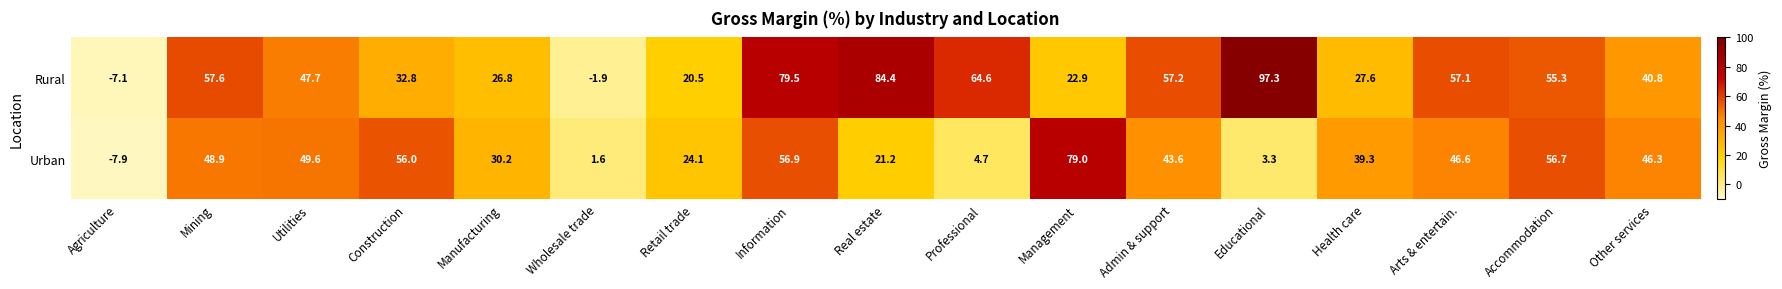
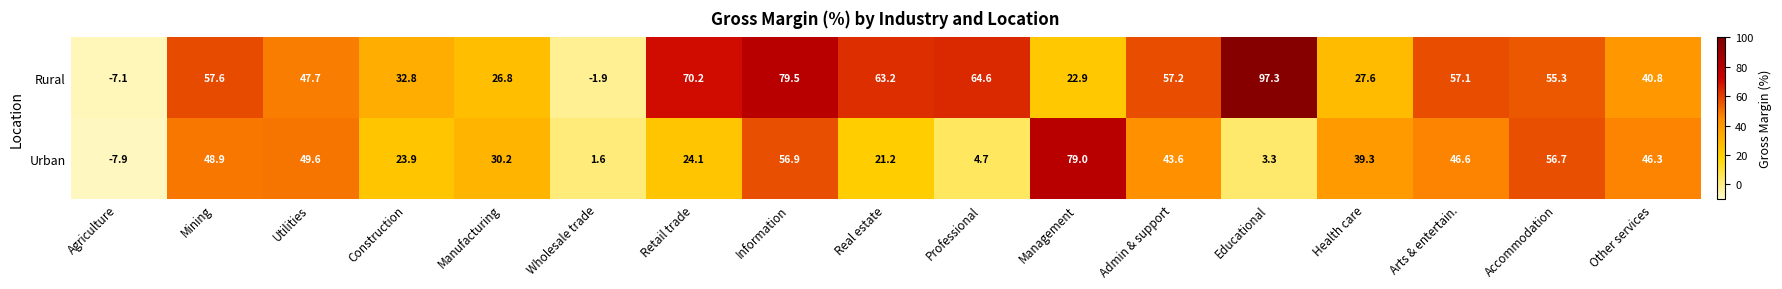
Rural, Retail trade: 20.5 -> 70.2
Rural, Real estate: 84.4 -> 63.2
Urban, Construction: 56.0 -> 23.9
